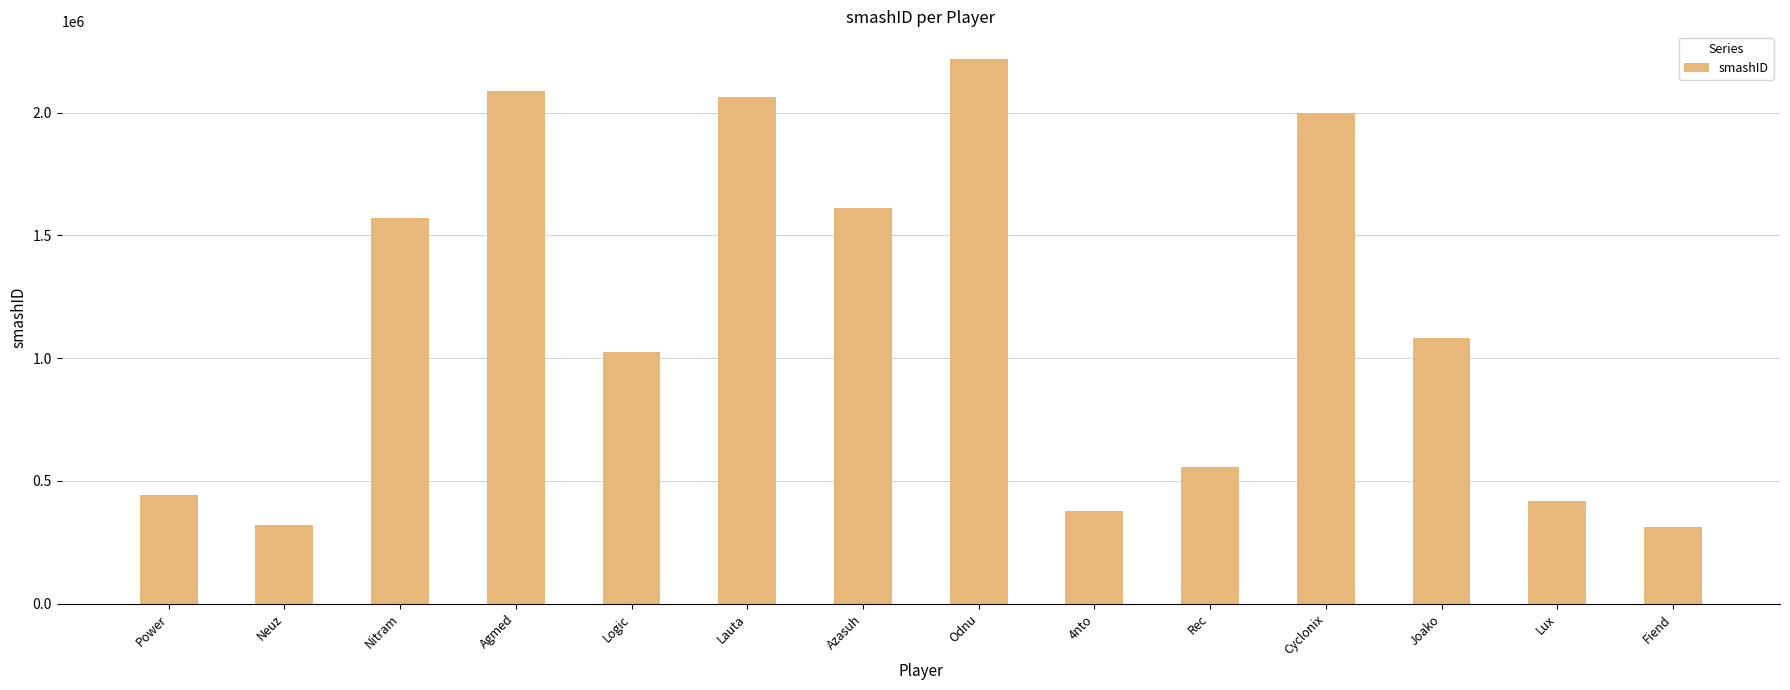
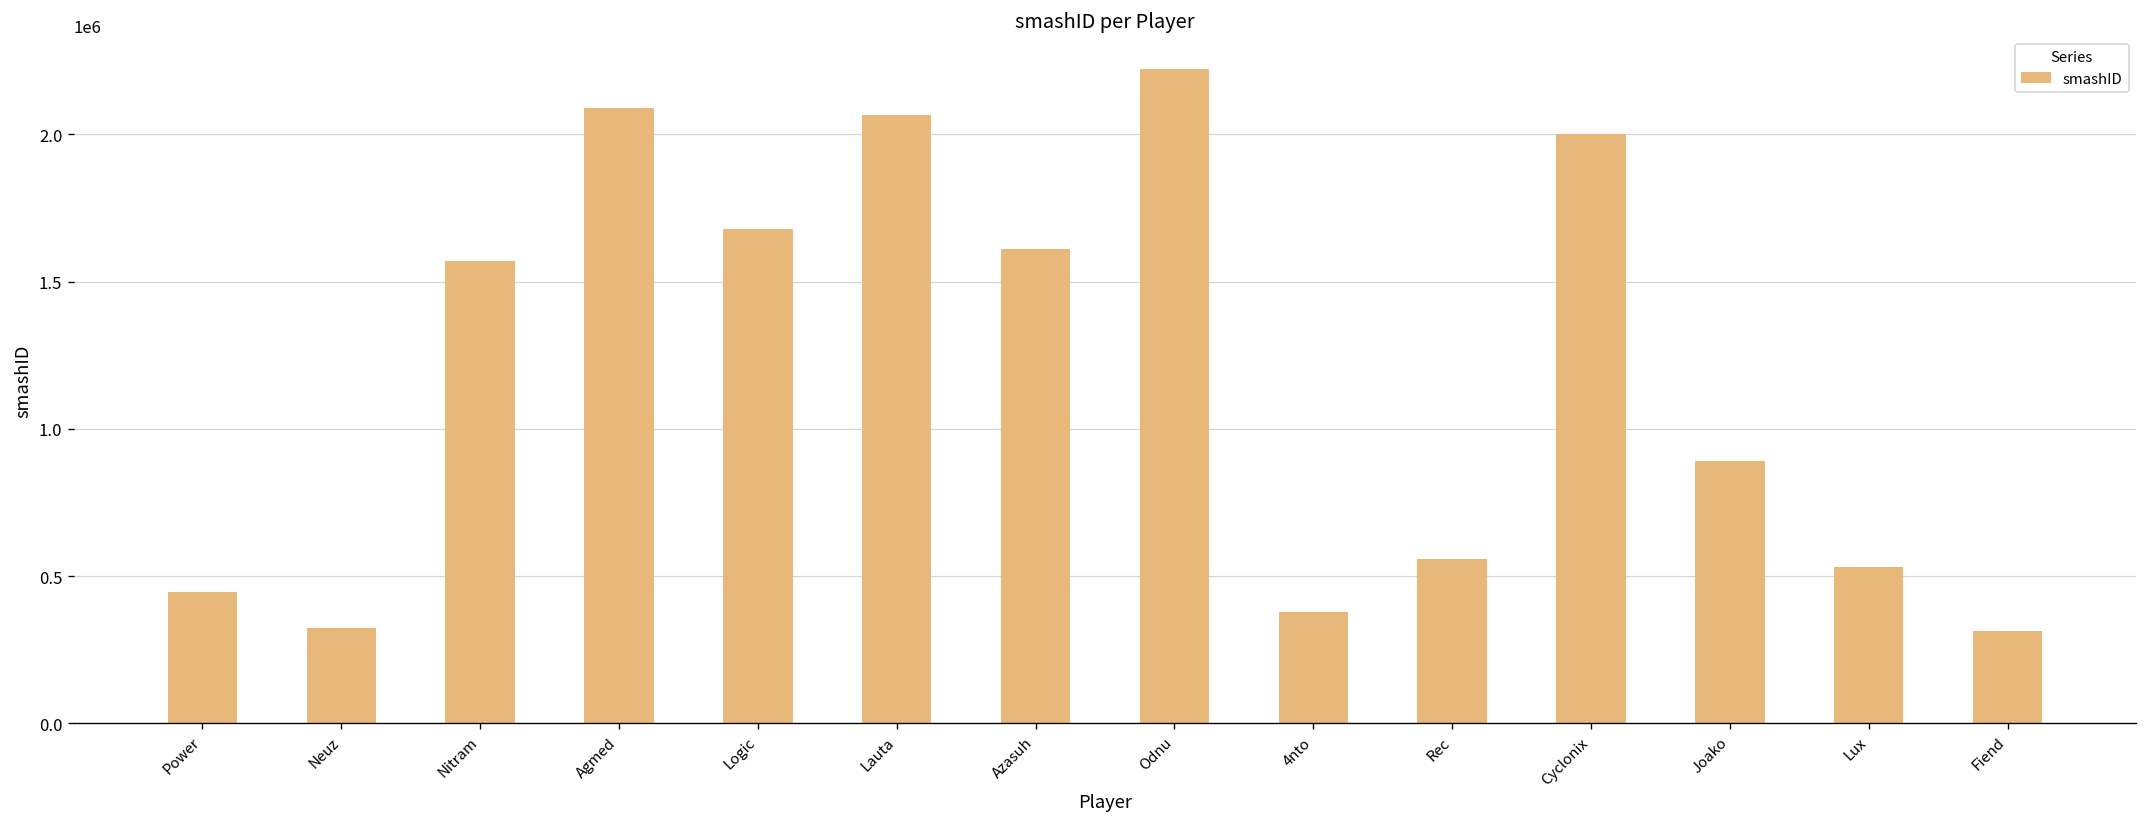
Logic: 1030000 -> 1680000
Joako: 1080000 -> 890000
Lux: 420000 -> 530000
